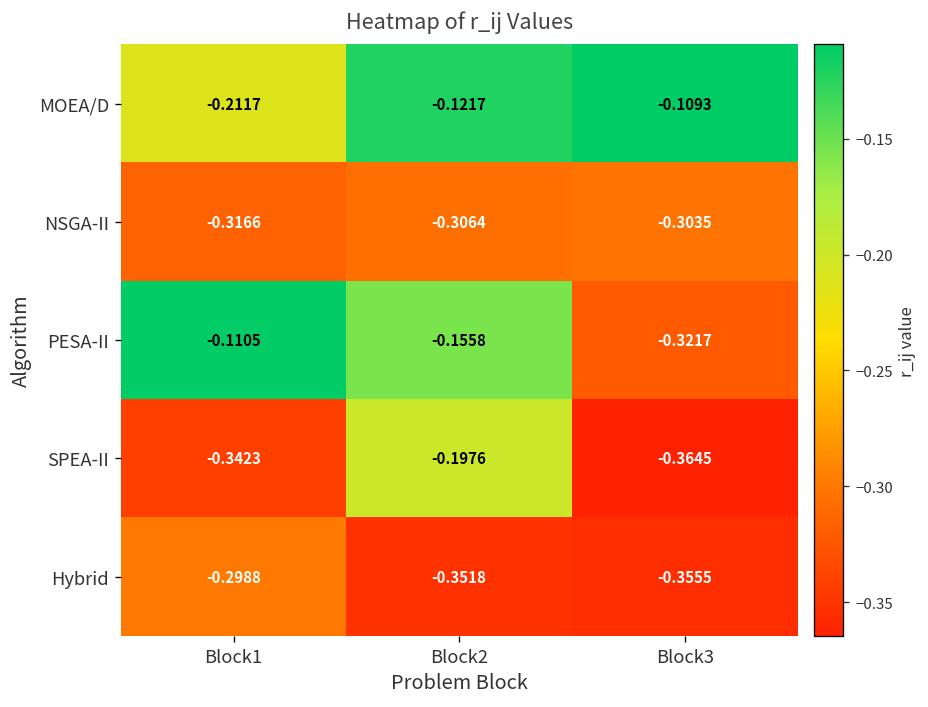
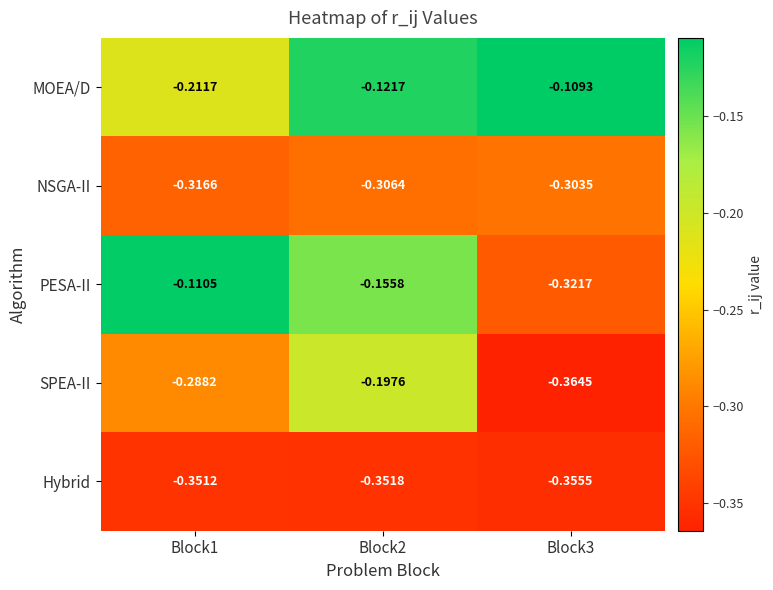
SPEA-II, Block1: -0.3423 -> -0.2882
Hybrid, Block1: -0.2988 -> -0.3512
